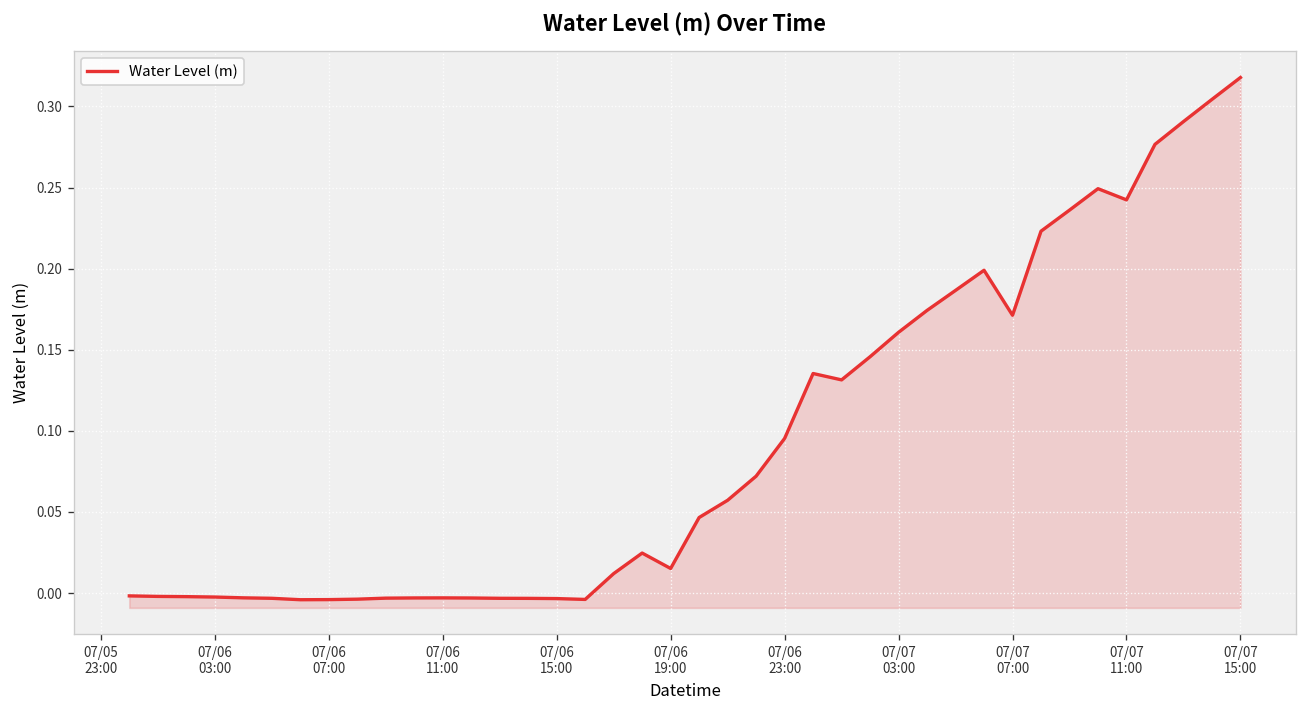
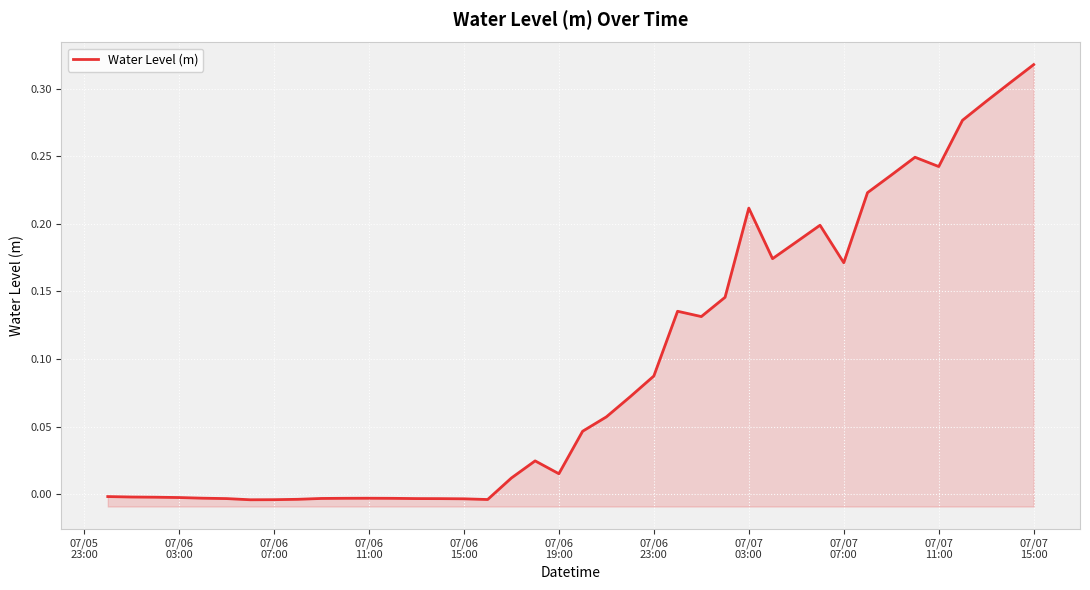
07/06 23:00: 0.095 -> 0.087
07/07 03:00: 0.161 -> 0.212
